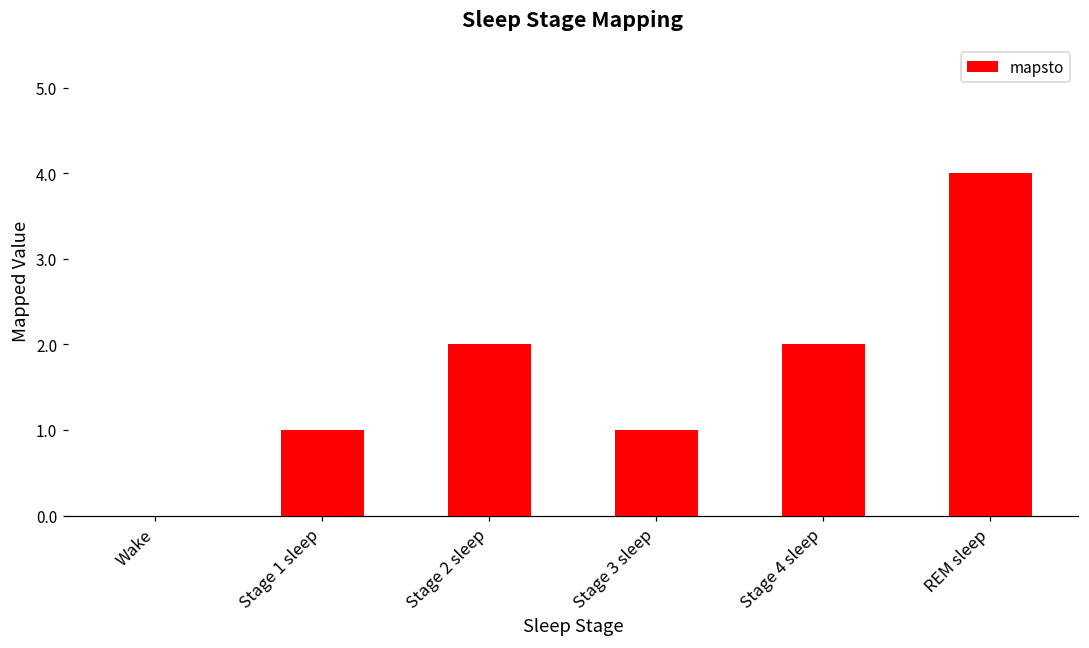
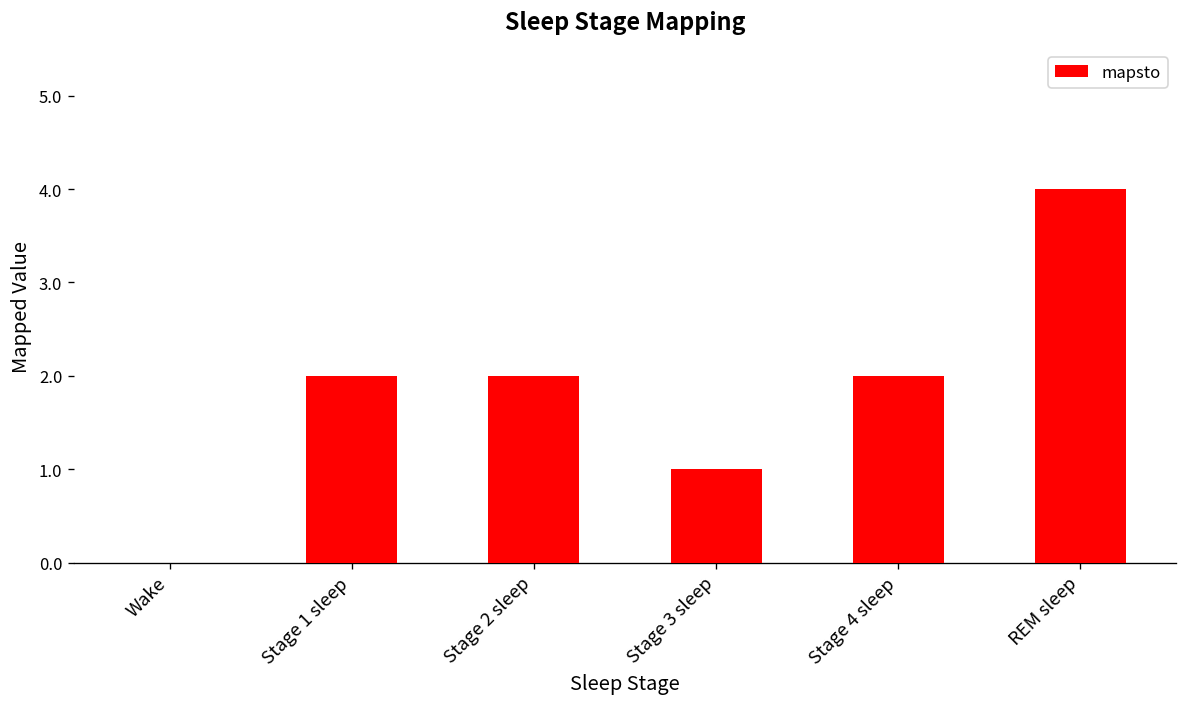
Stage 1 sleep: 1 -> 2
